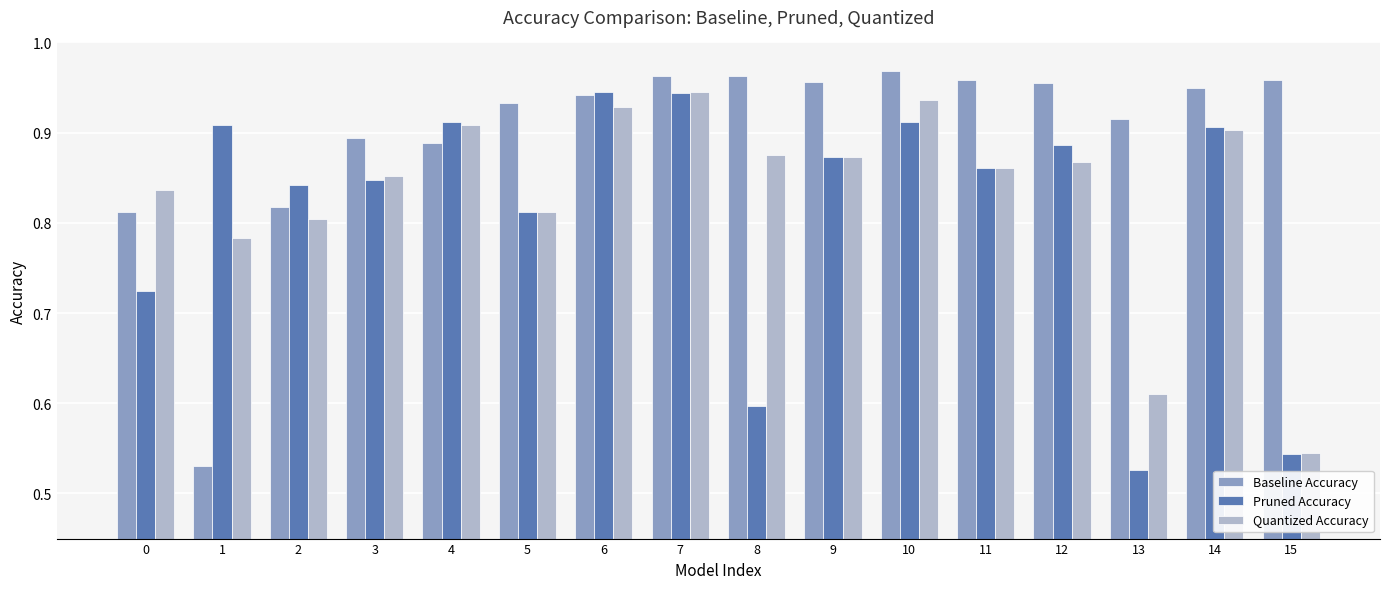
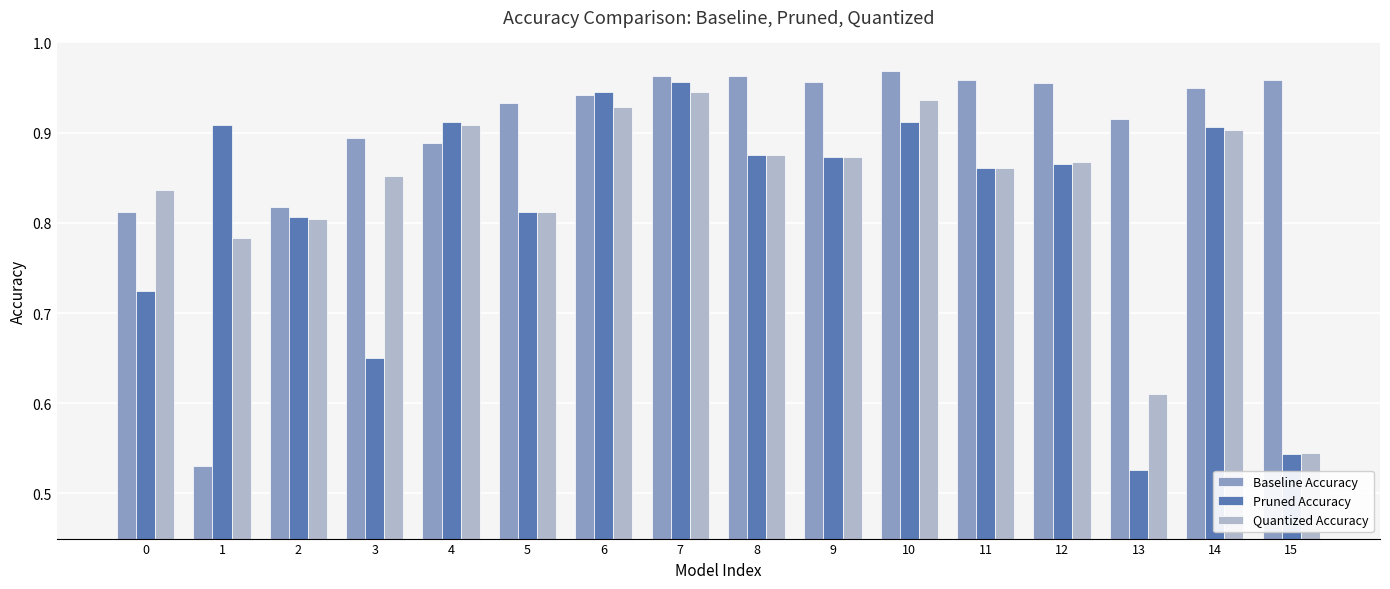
Pruned Accuracy, 2: 0.84 -> 0.81
Pruned Accuracy, 3: 0.85 -> 0.65
Pruned Accuracy, 7: 0.94 -> 0.96
Pruned Accuracy, 8: 0.60 -> 0.88
Pruned Accuracy, 12: 0.89 -> 0.87
